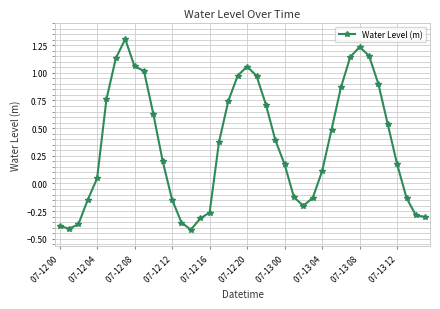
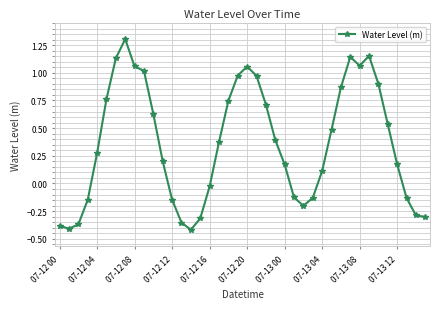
07-12 04: 0.05 -> 0.27
07-12 16: -0.26 -> -0.03
07-13 08: 1.23 -> 1.06
